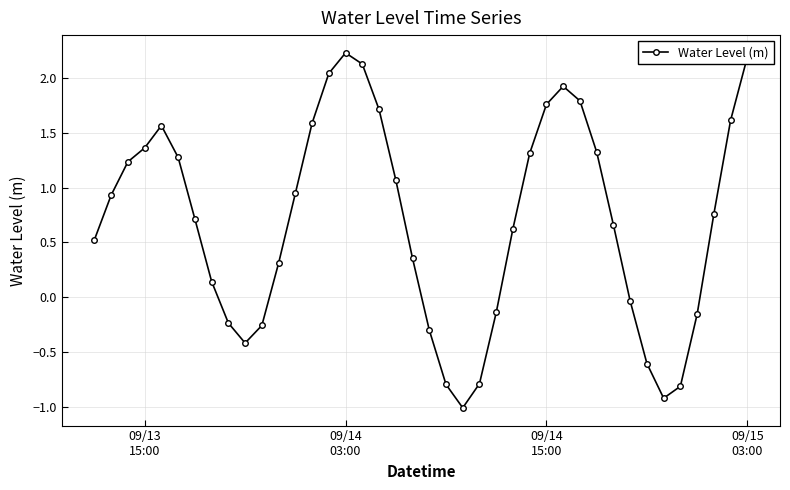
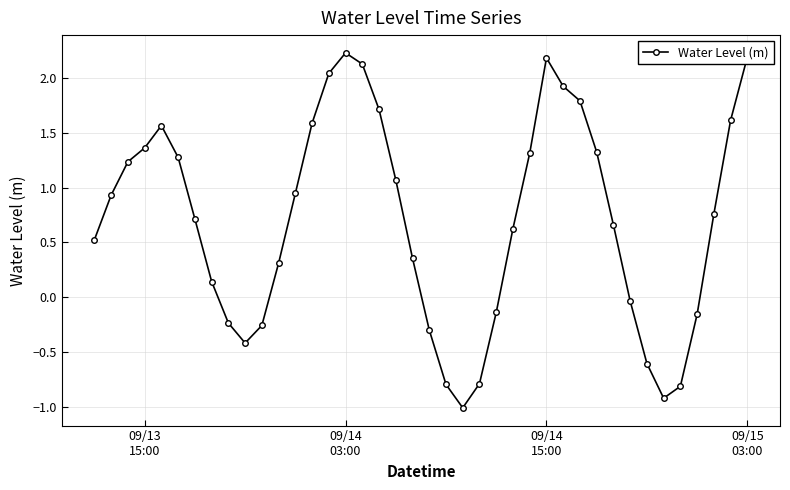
09/14 15:00: 1.76 -> 2.18
